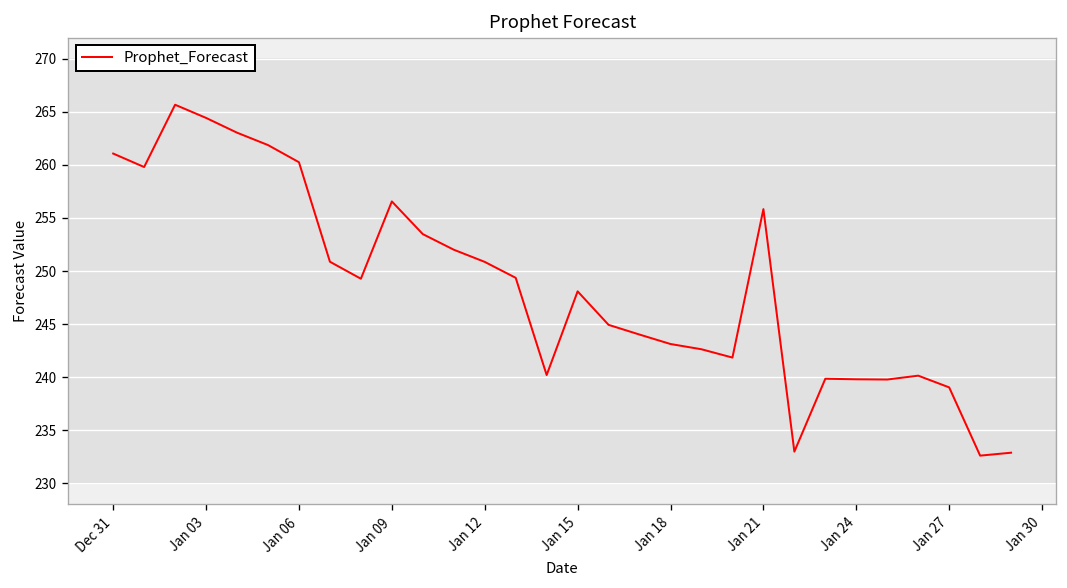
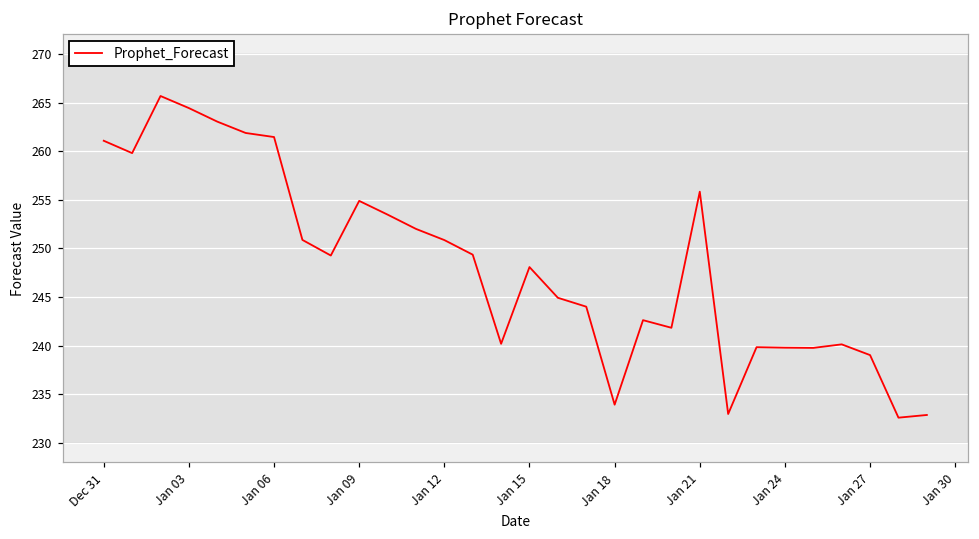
Jan 06: 260 -> 261
Jan 09: 257 -> 255
Jan 18: 243 -> 234
